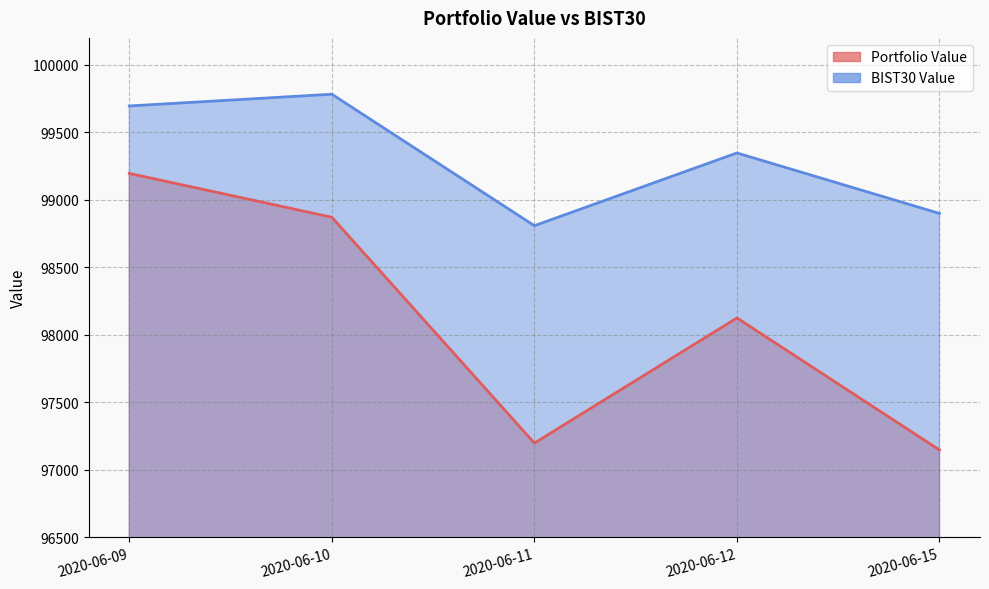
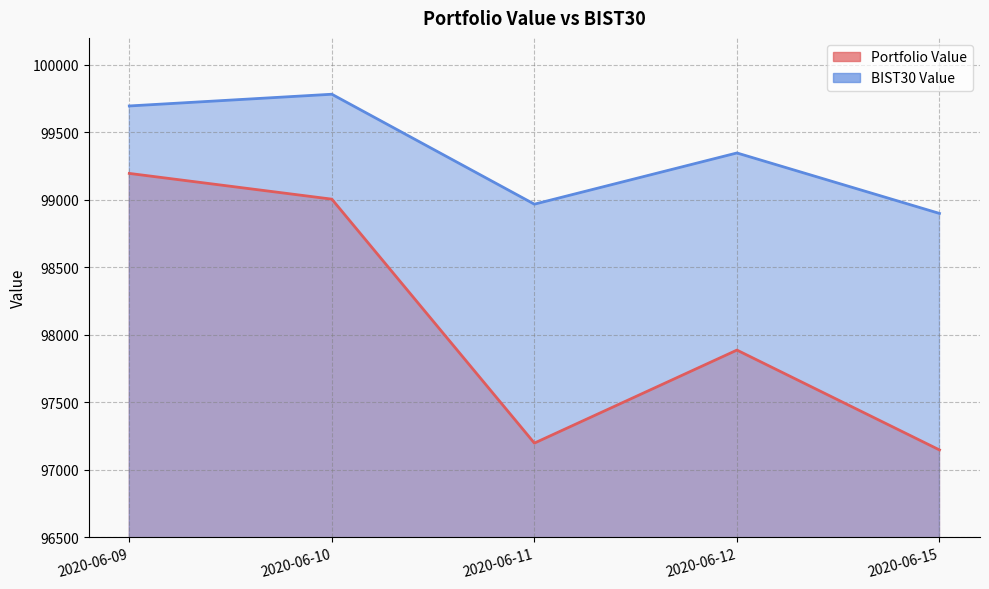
Portfolio Value, 2020-06-10: 98870 -> 99010
BIST30 Value, 2020-06-11: 98810 -> 98970
Portfolio Value, 2020-06-12: 98120 -> 97890
